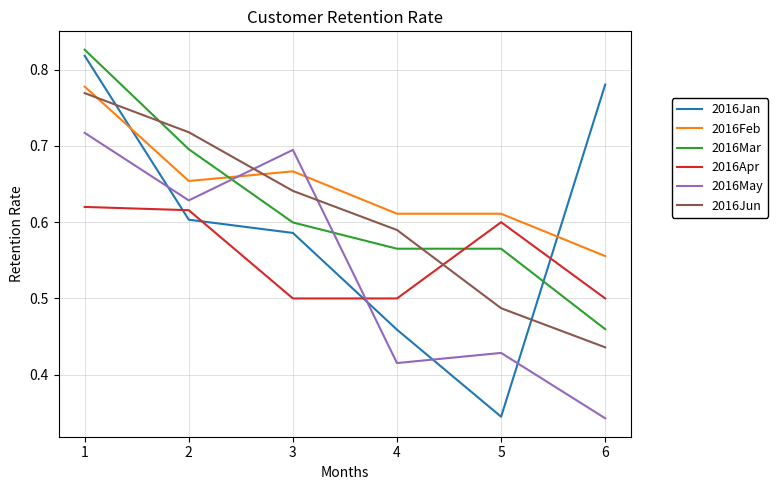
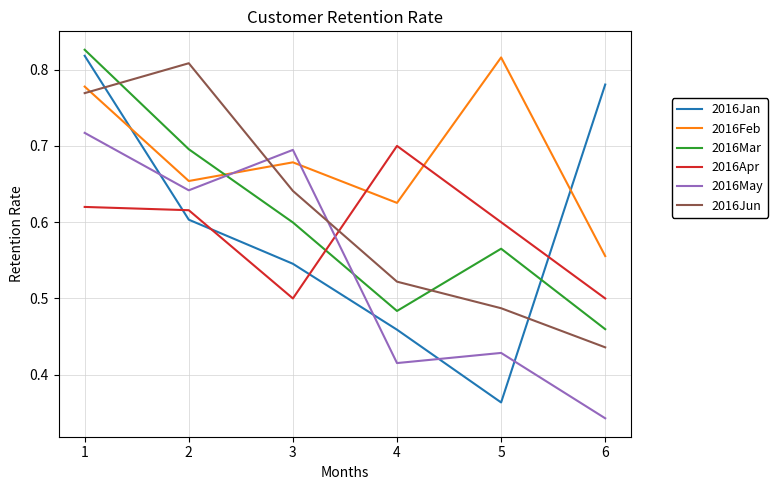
2016May, 2: 0.63 -> 0.64
2016Jun, 2: 0.72 -> 0.81
2016Jan, 3: 0.59 -> 0.55
2016Feb, 3: 0.67 -> 0.68
2016Feb, 4: 0.61 -> 0.63
2016Mar, 4: 0.57 -> 0.48
2016Apr, 4: 0.5 -> 0.7
2016Jun, 4: 0.59 -> 0.52
2016Jan, 5: 0.34 -> 0.36
2016Feb, 5: 0.61 -> 0.82
